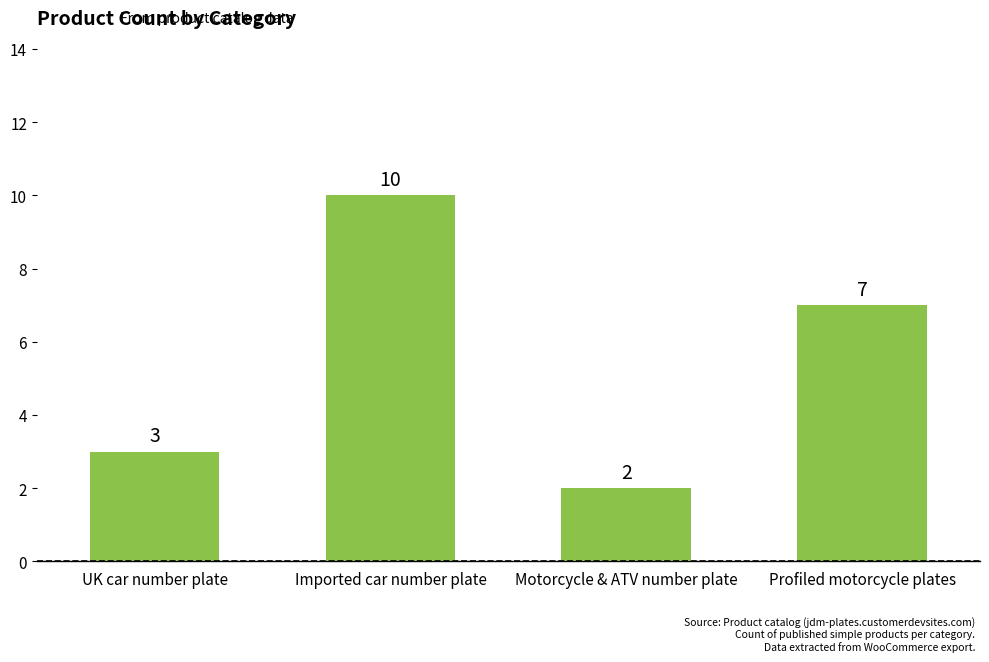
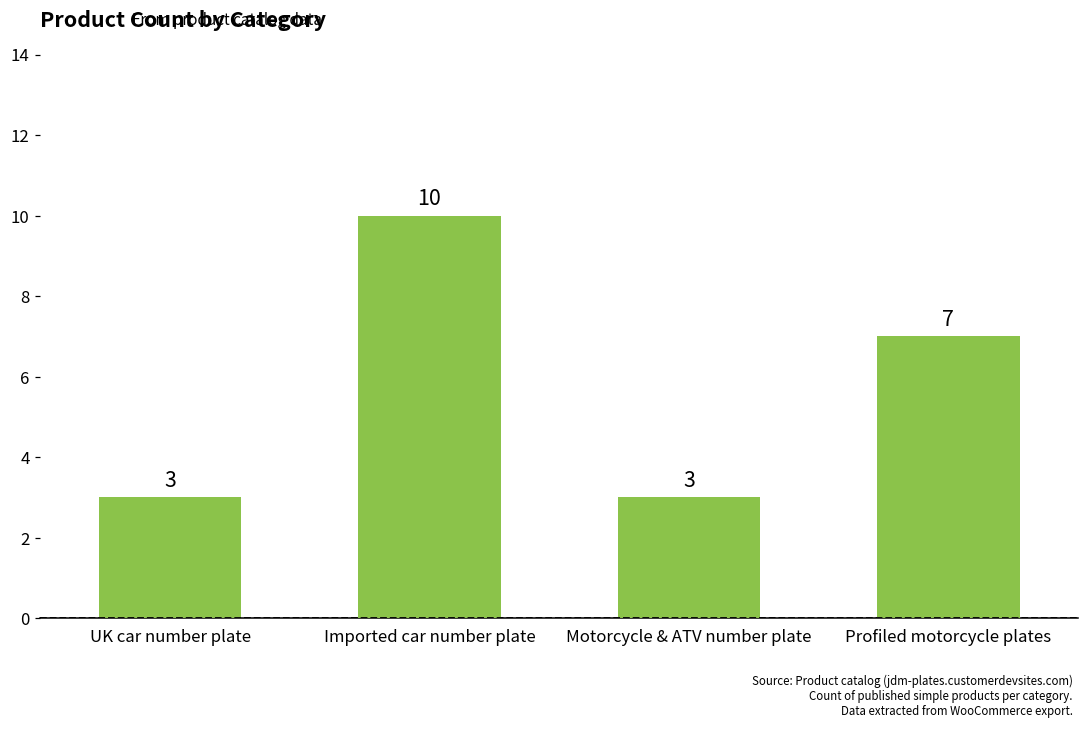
Motorcycle & ATV number plate: 2 -> 3
